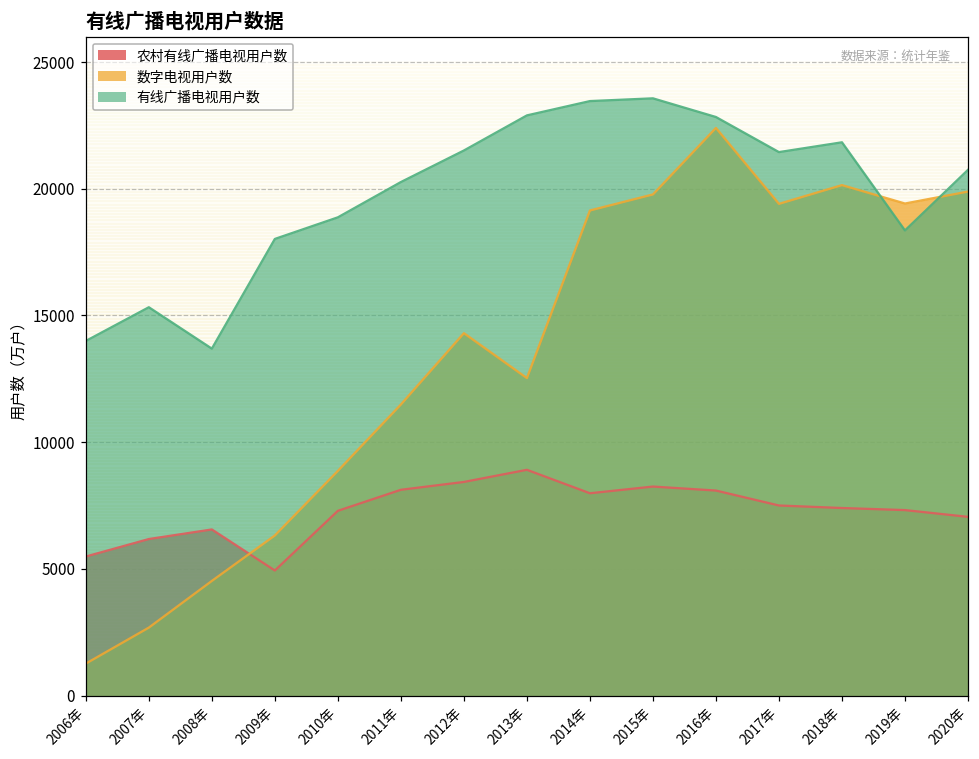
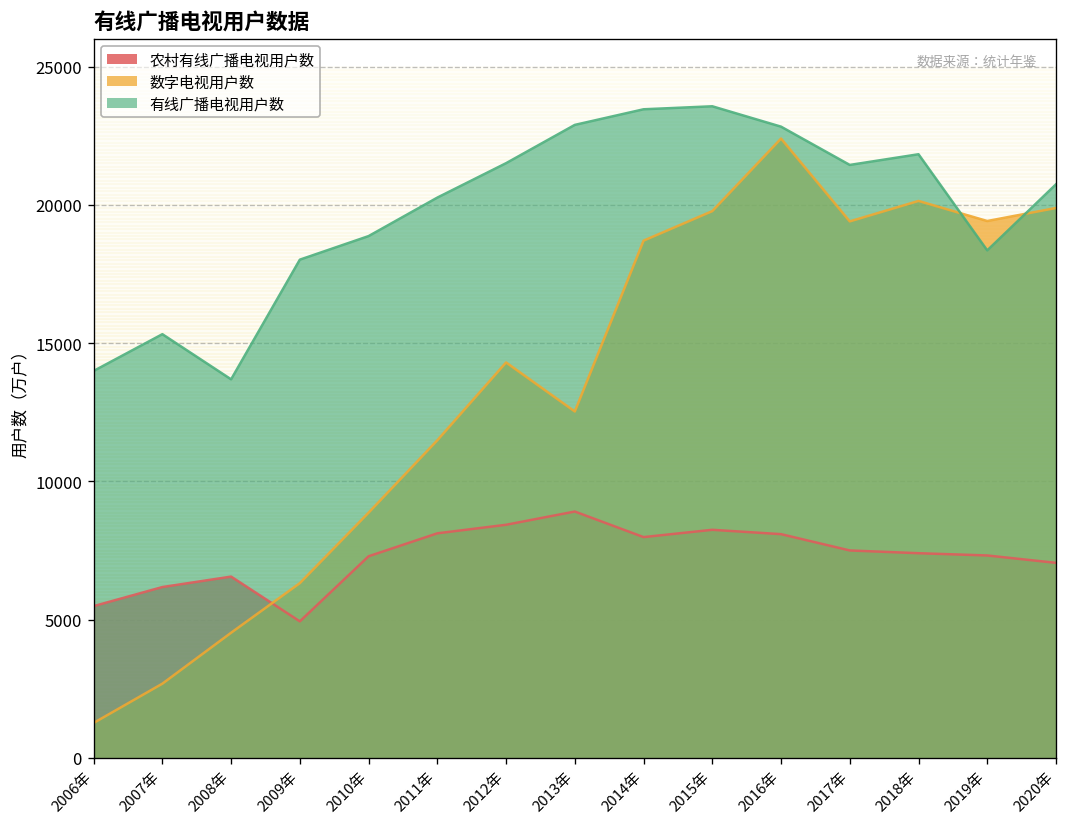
数字电视用户数, 2014年: 19100 -> 18700
